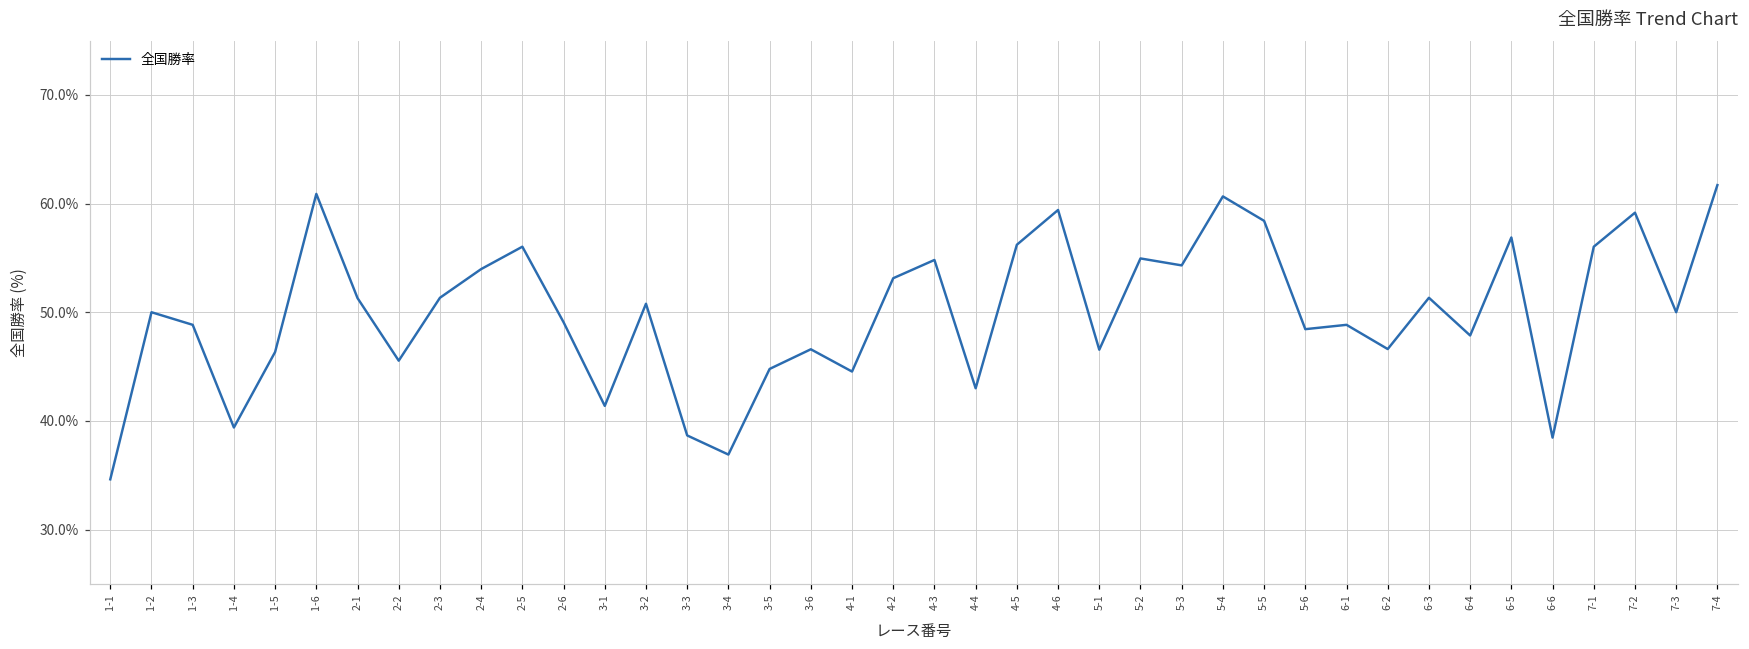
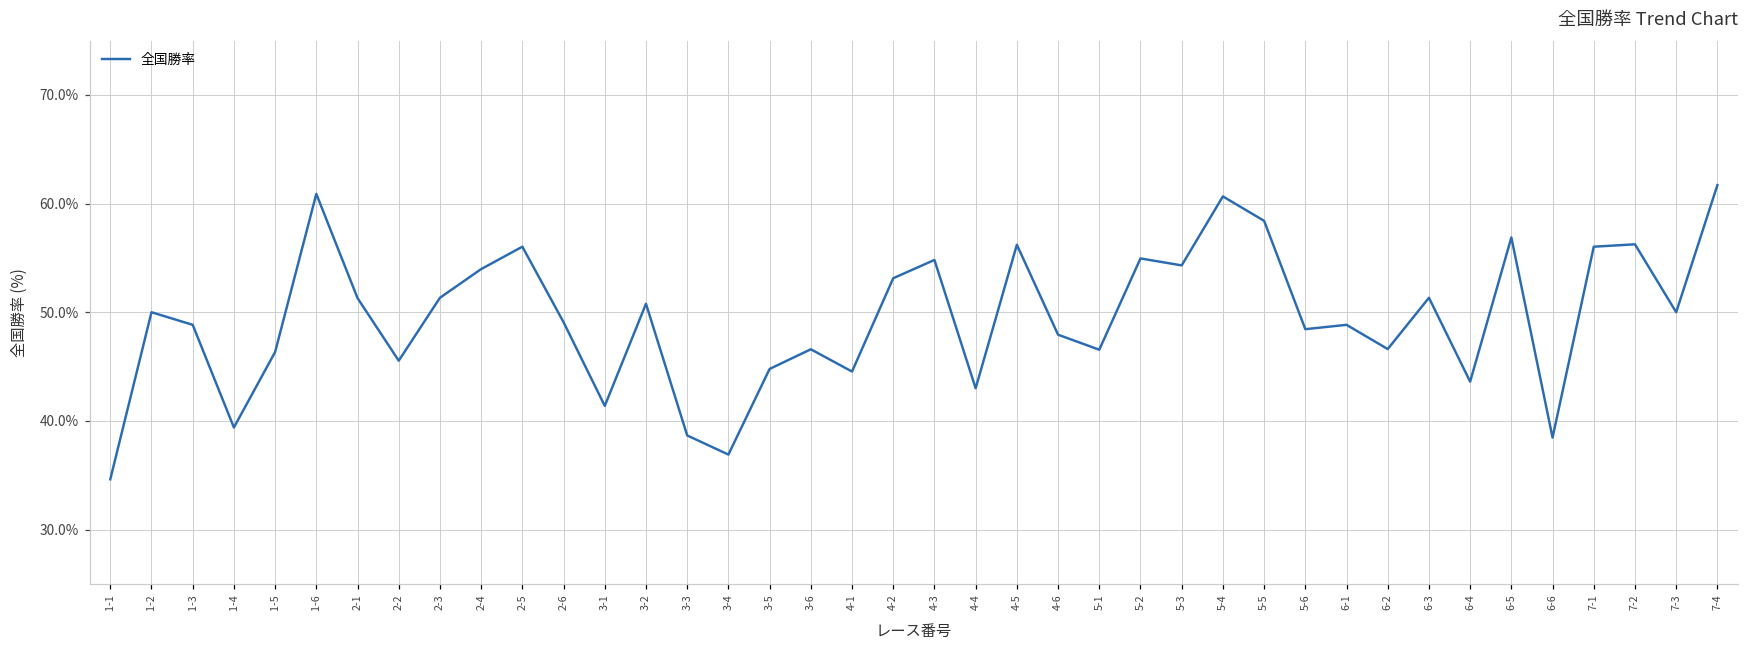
4-6: 59% -> 48%
6-4: 48% -> 44%
7-2: 59% -> 56%
